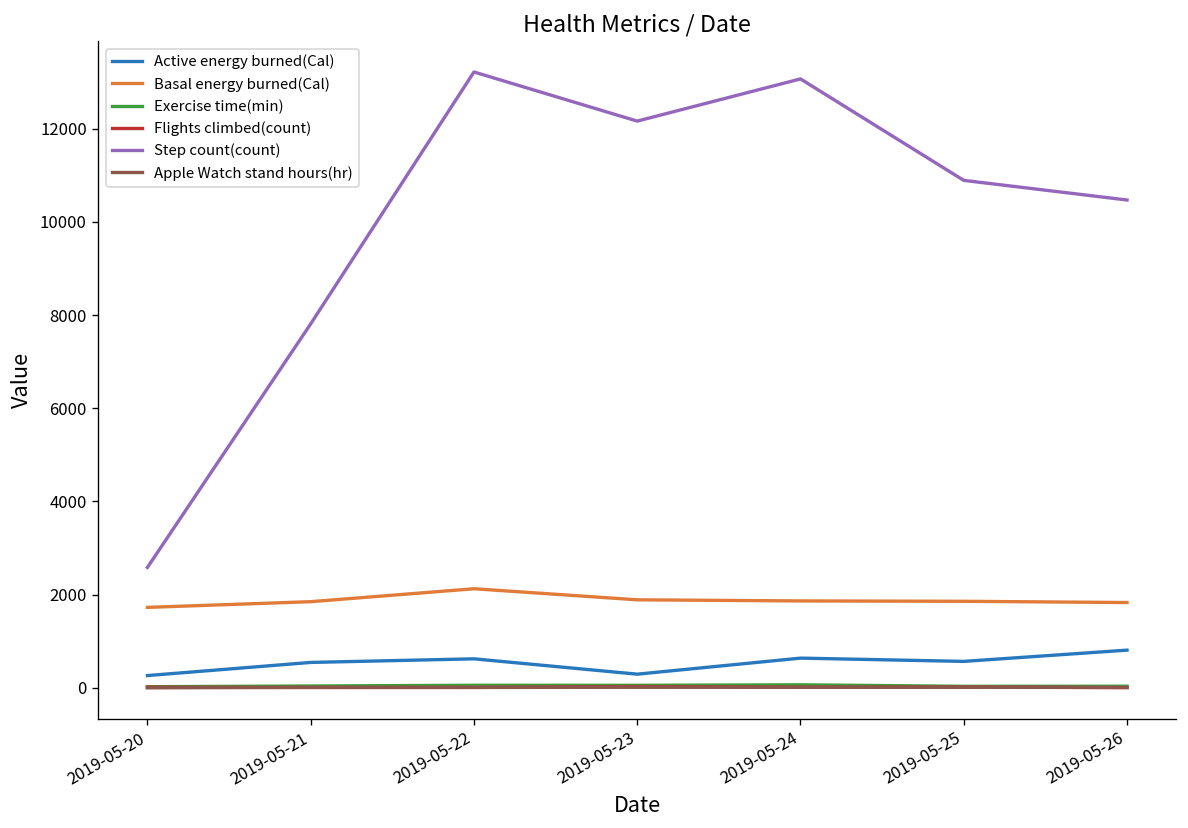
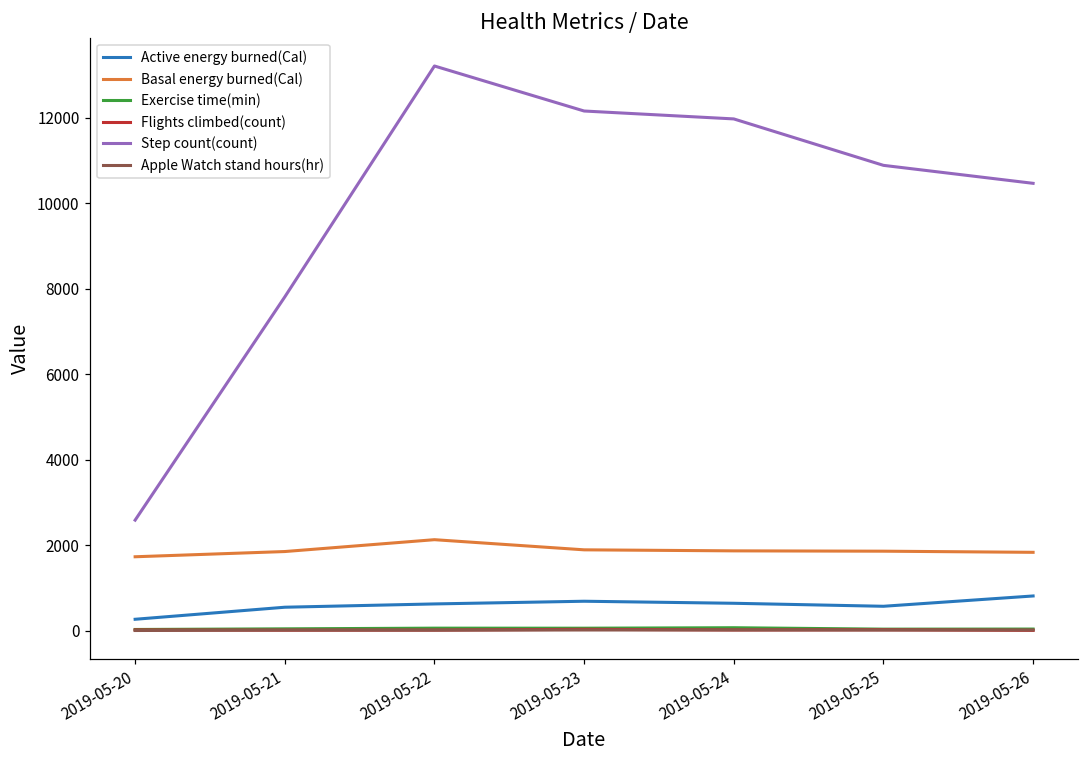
Active energy burned(Cal), 2019-05-23: 300 -> 700
Step count(count), 2019-05-24: 13100 -> 12000
